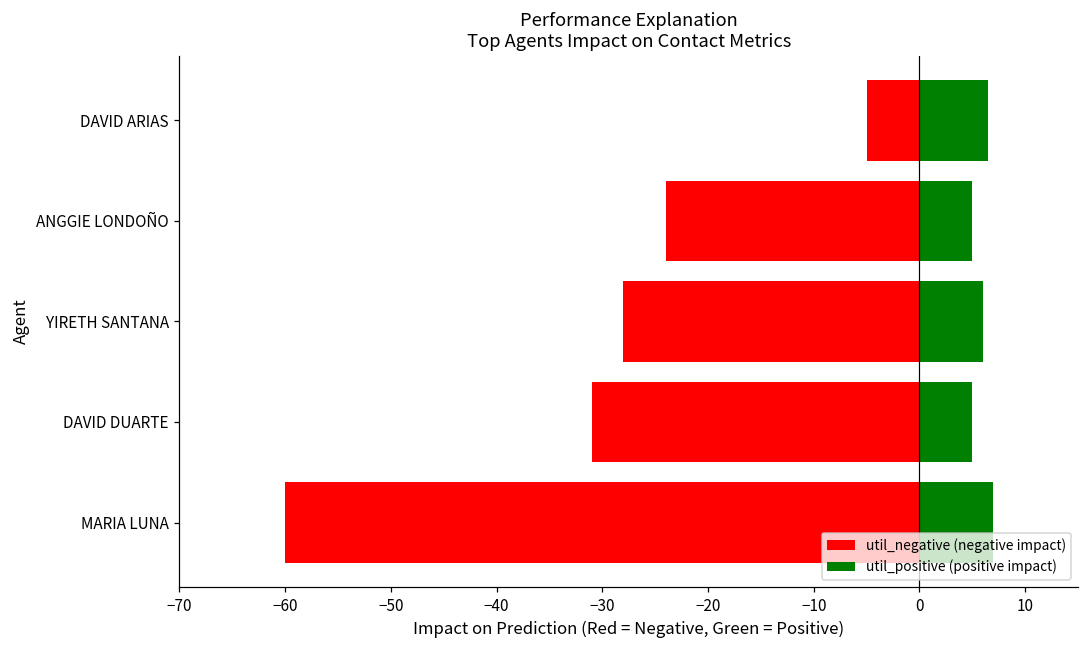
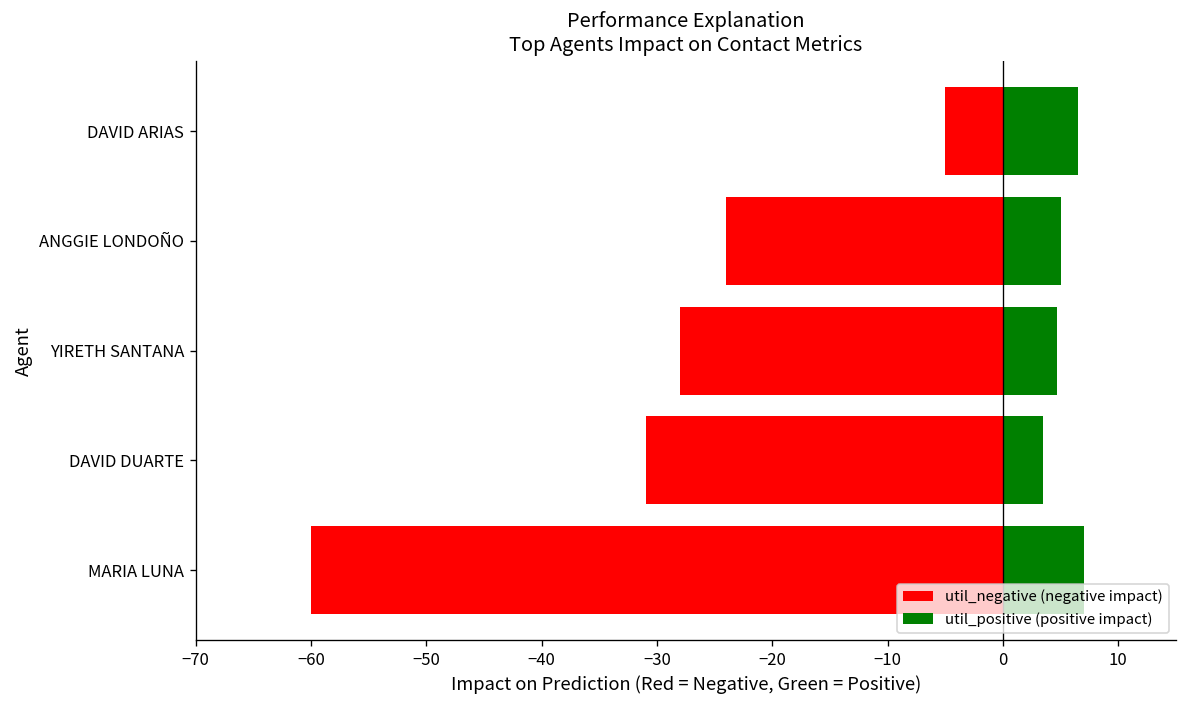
util_positive (positive impact), YIRETH SANTANA: 6 -> 5
util_positive (positive impact), DAVID DUARTE: 5 -> 4
